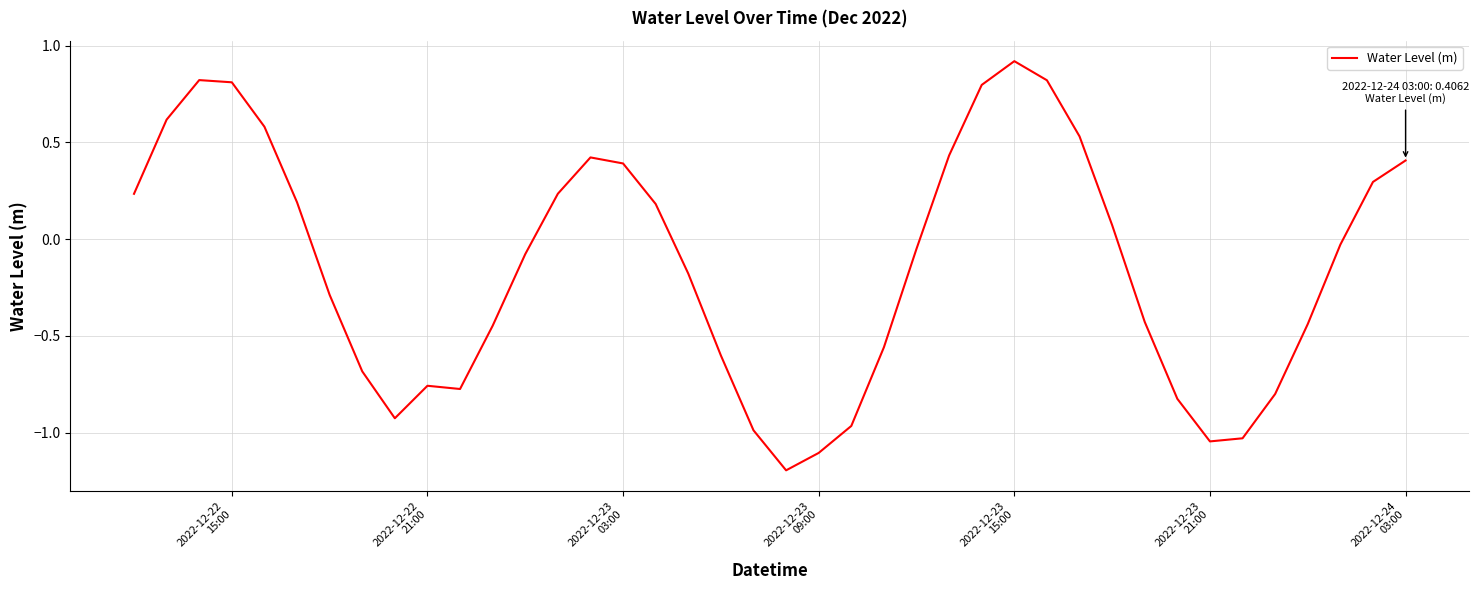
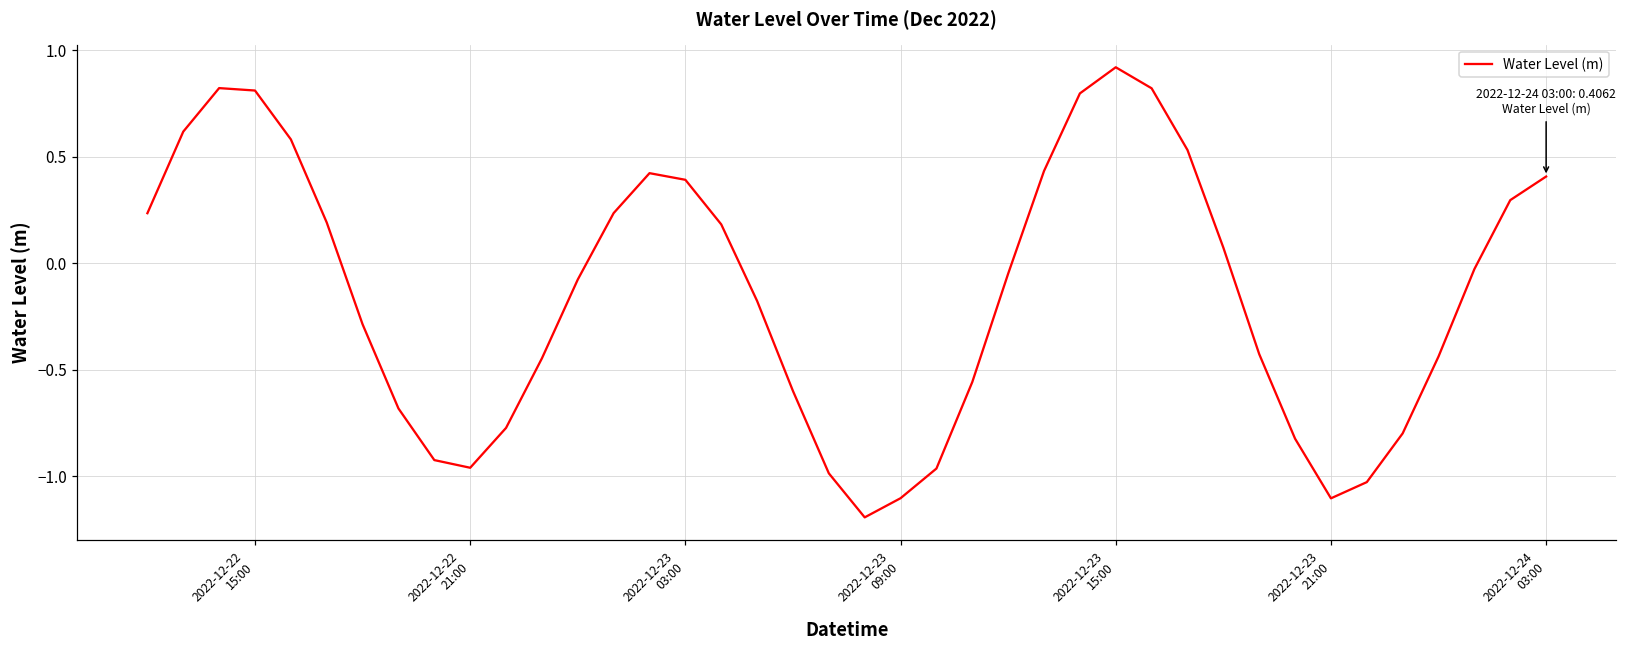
2022-12-22 21:00: -0.76 -> -0.96
2022-12-23 21:00: -1.04 -> -1.10
